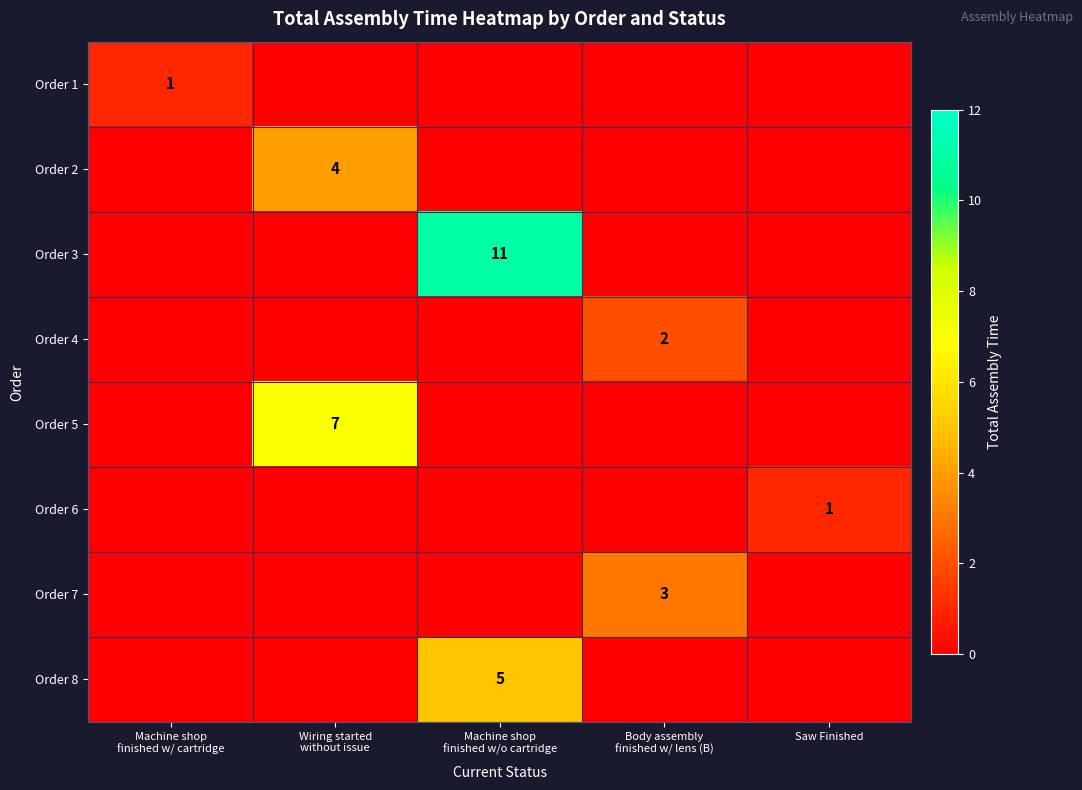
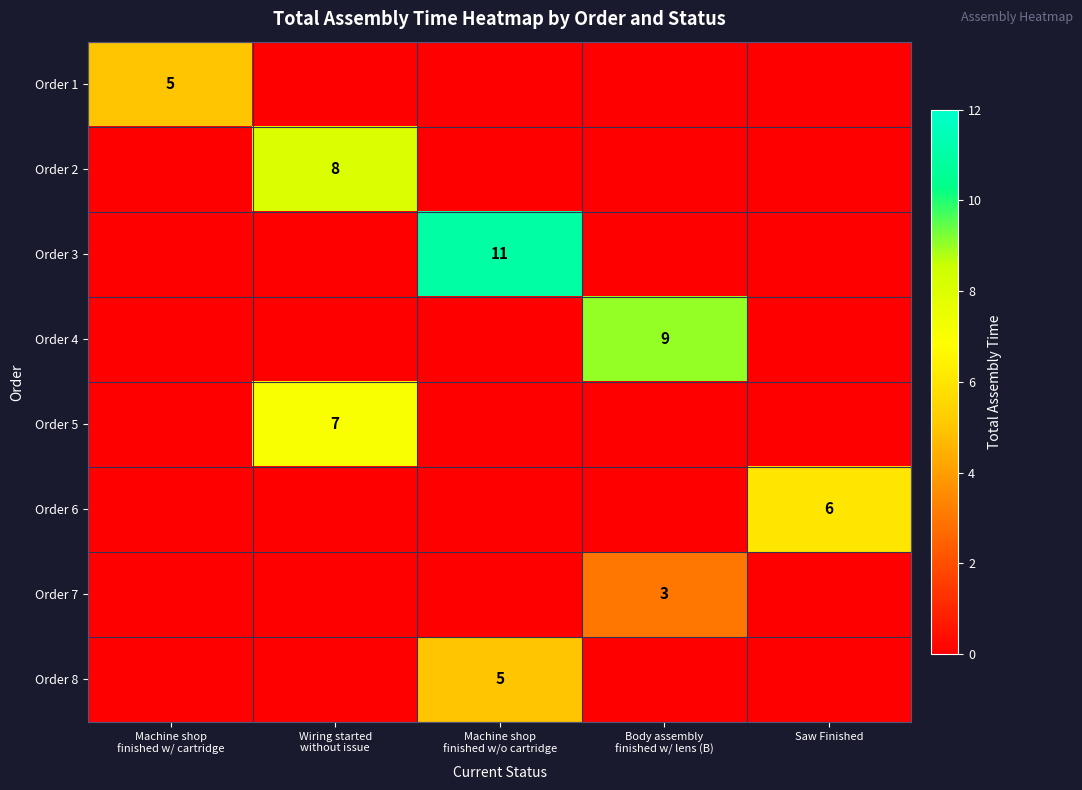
Order 1, Machine shop finished w/ cartridge: 1 -> 5
Order 2, Wiring started without issue: 4 -> 8
Order 4, Body assembly finished w/ lens (B): 2 -> 9
Order 6, Saw Finished: 1 -> 6
